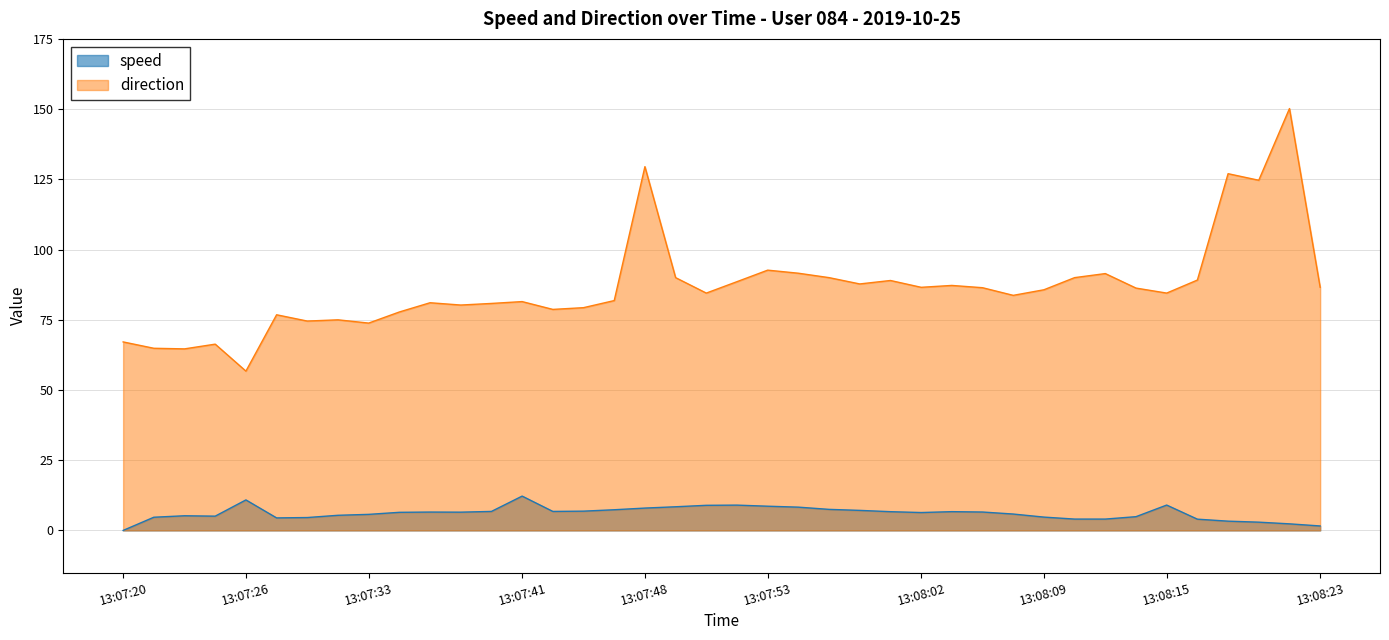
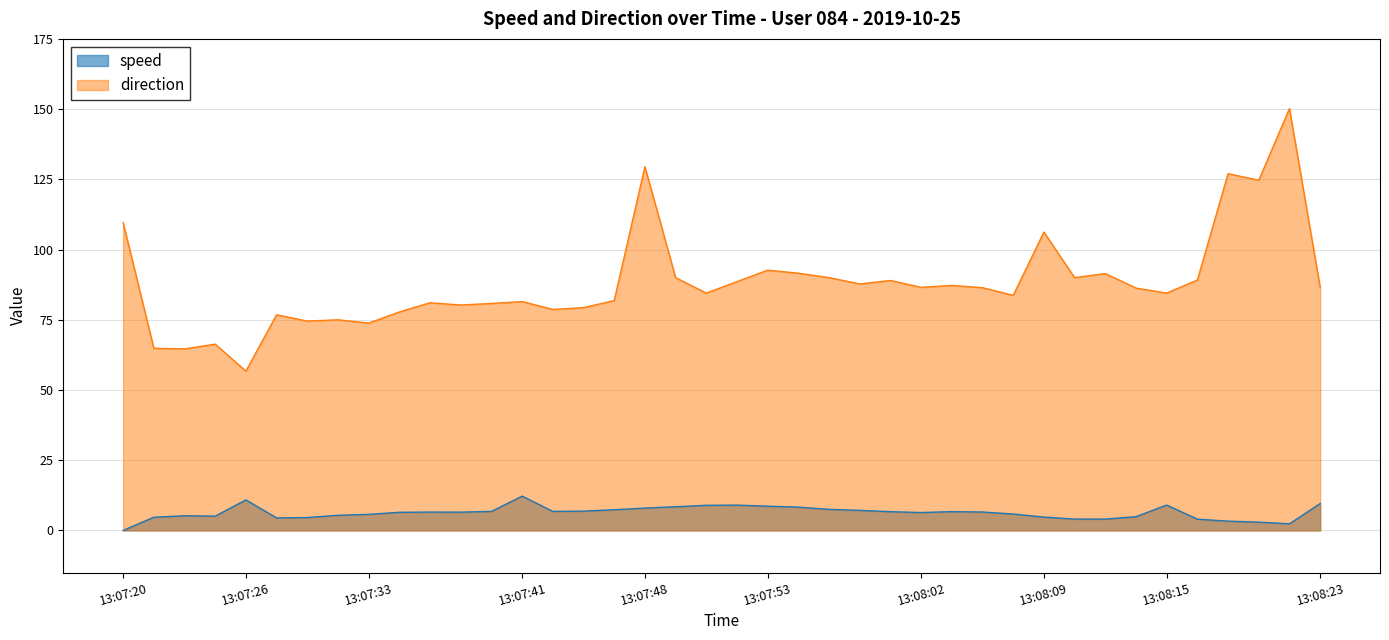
direction, 13:07:20: 67 -> 110
direction, 13:08:09: 86 -> 106
speed, 13:08:23: 2 -> 10
